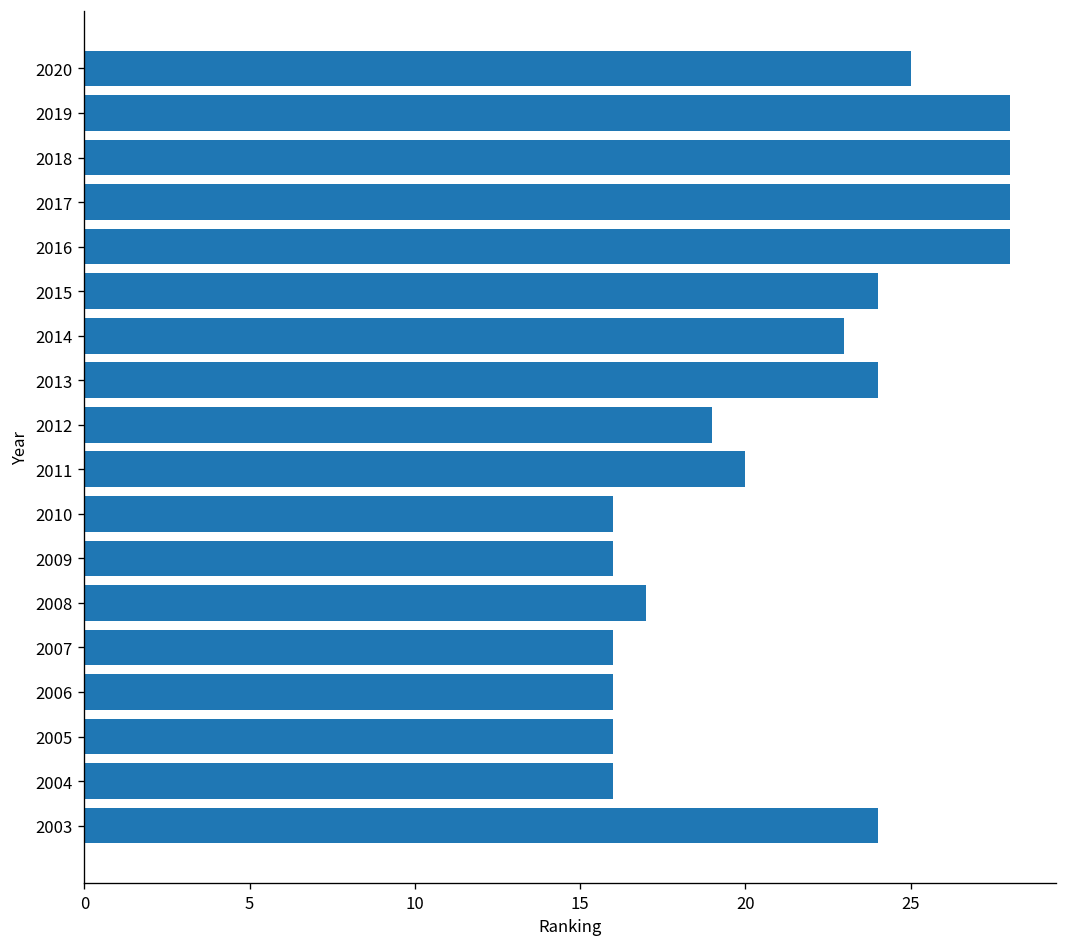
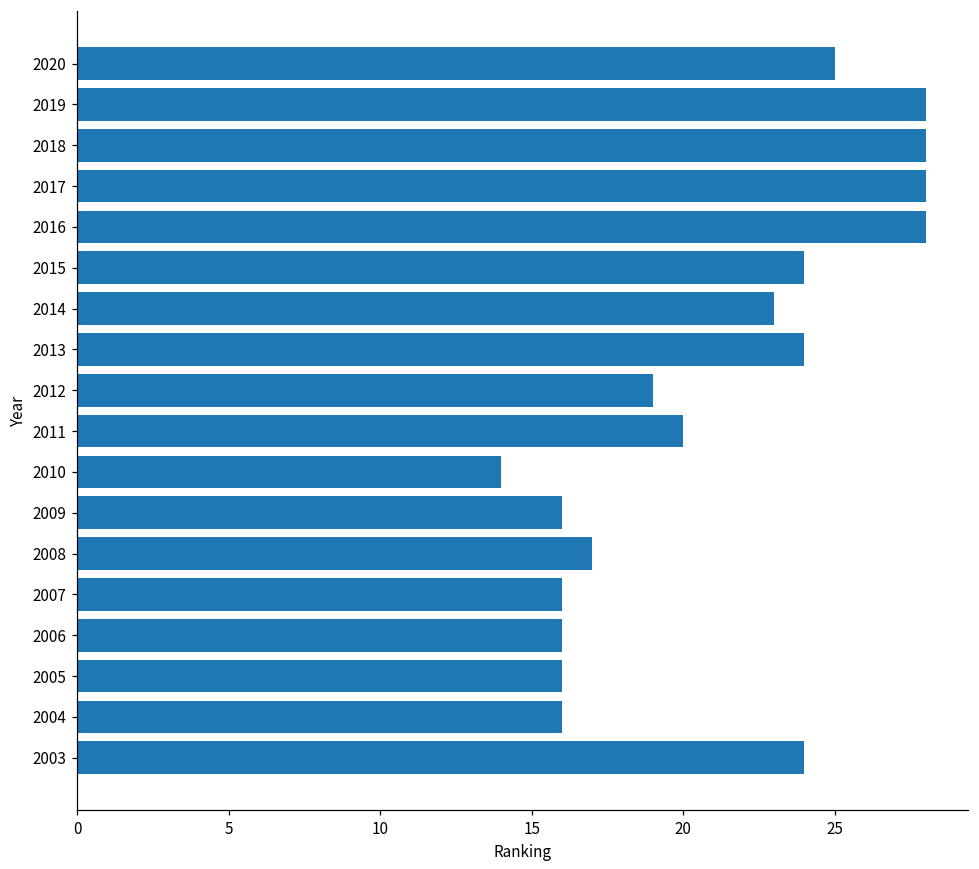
2010: 16 -> 14
